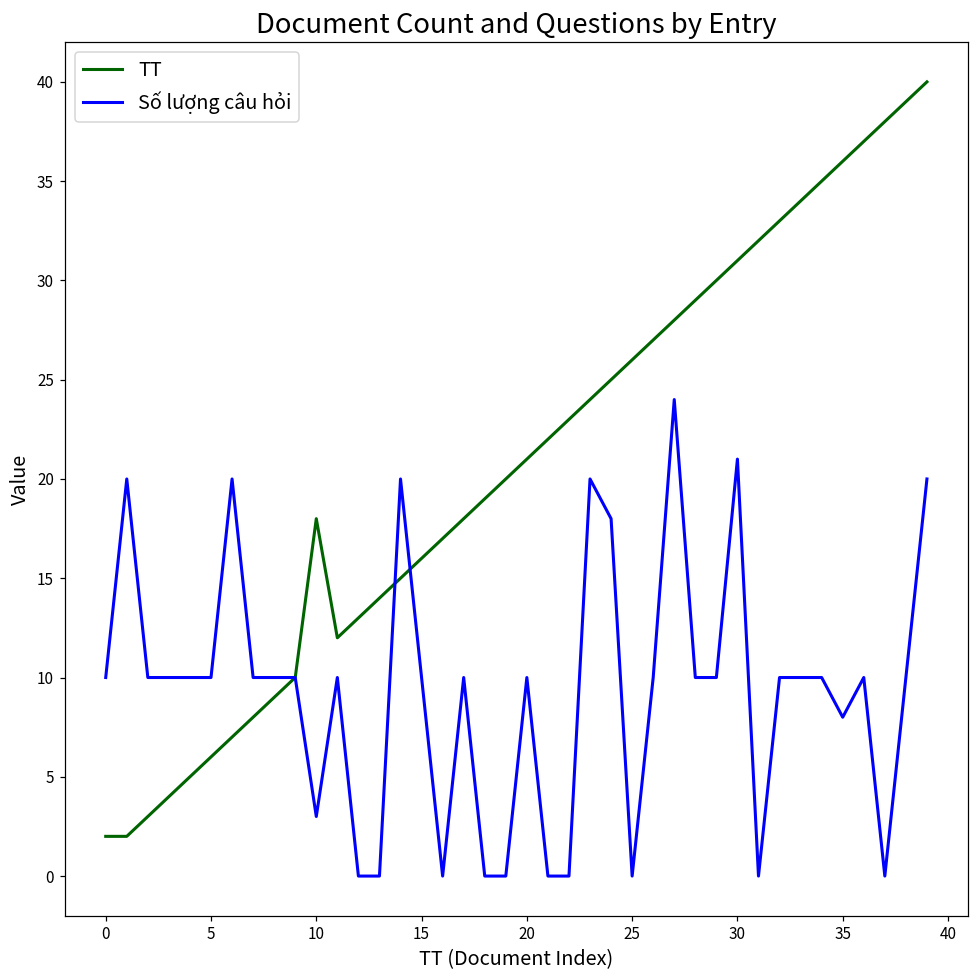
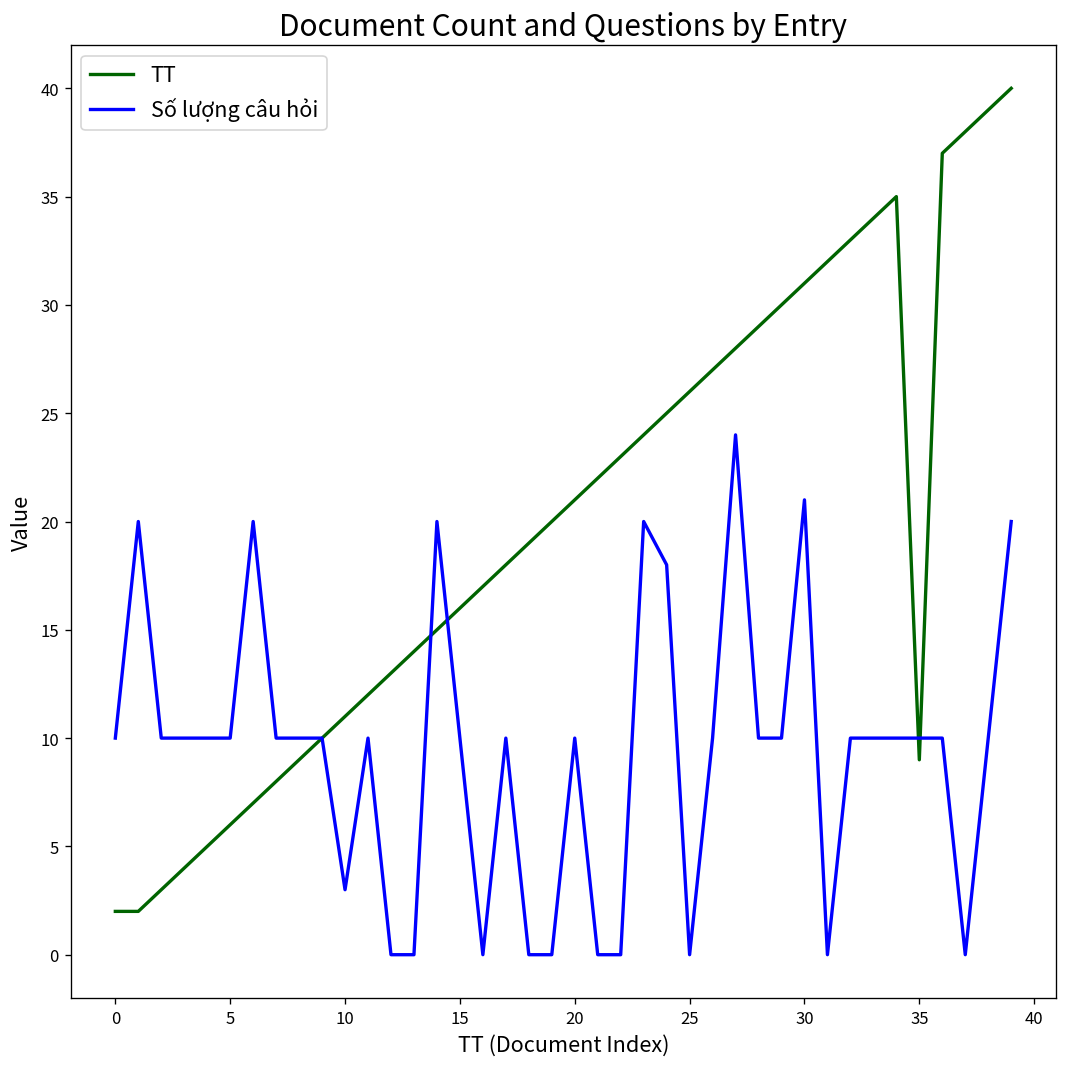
TT, 10: 18 -> 11
TT, 35: 36 -> 9
Số lượng câu hỏi, 35: 8 -> 10
